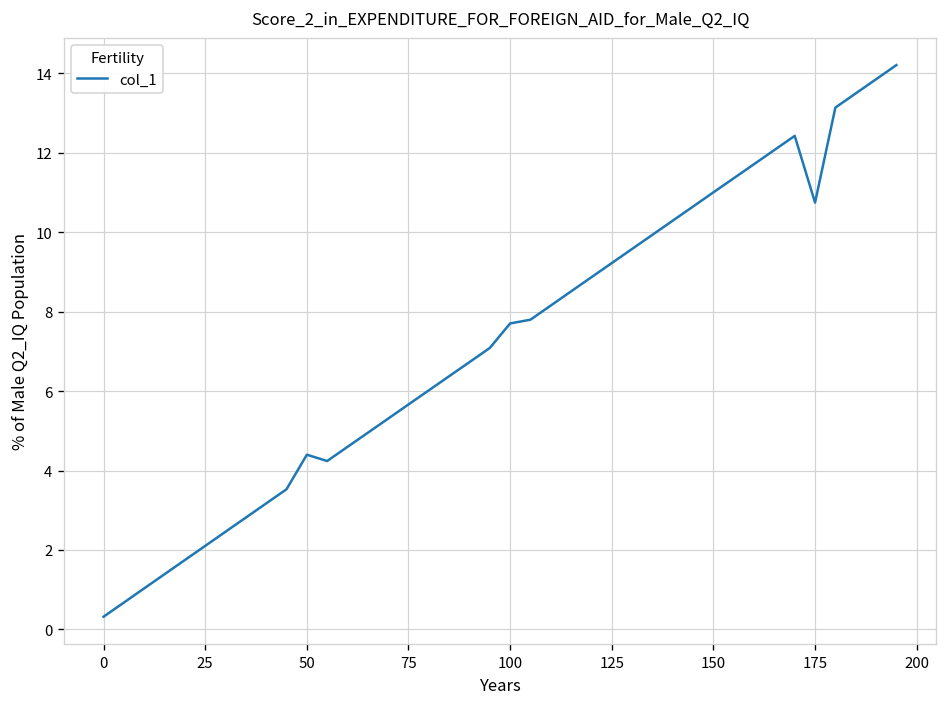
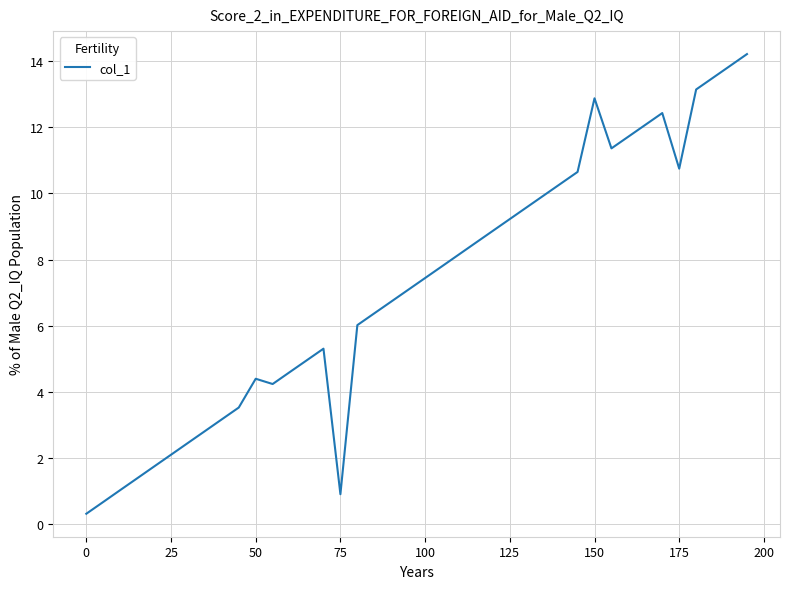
75: 5.7 -> 0.9
100: 7.7 -> 7.4
150: 11.0 -> 12.9
